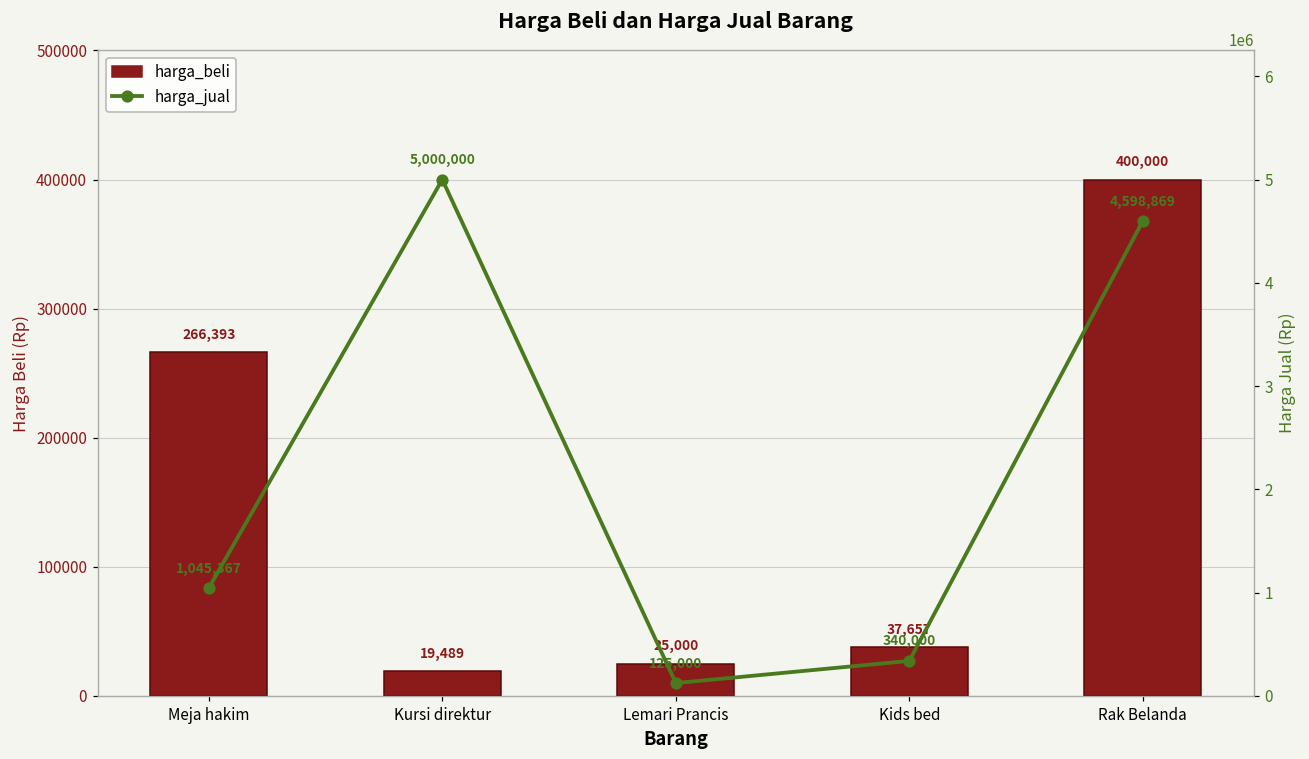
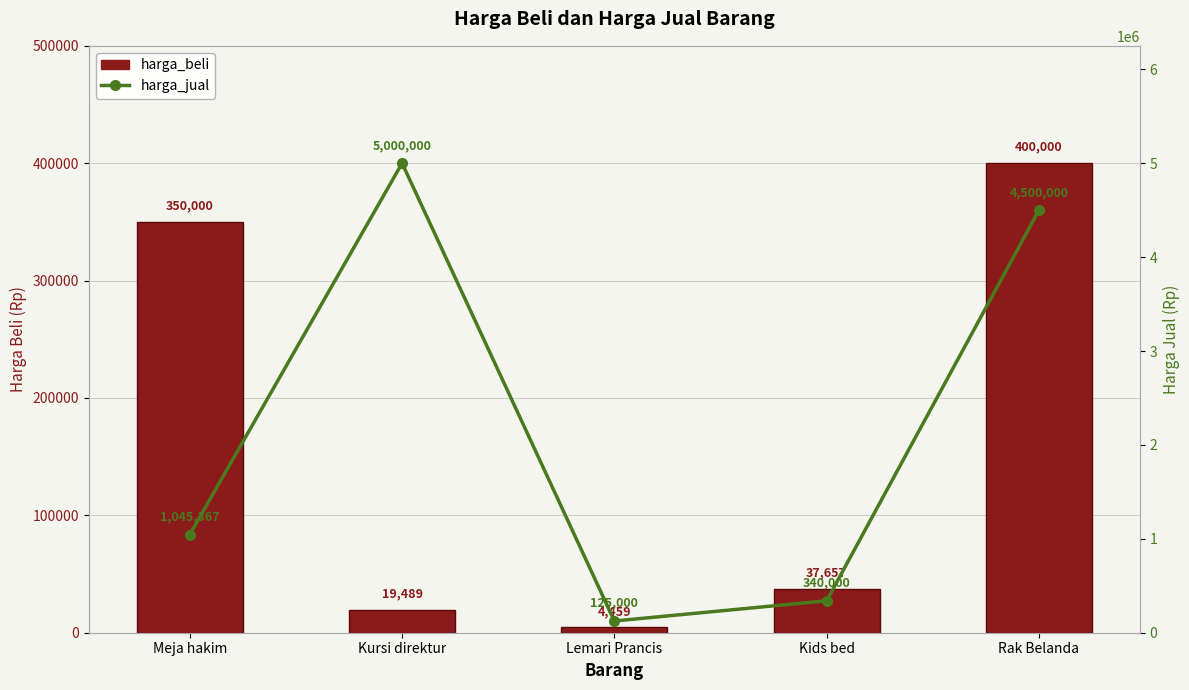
harga_beli, Meja hakim: 266,393 -> 350,000
harga_beli, Lemari Prancis: 25,000 -> 4,459
harga_jual, Rak Belanda: 4,598,869 -> 4,500,000
